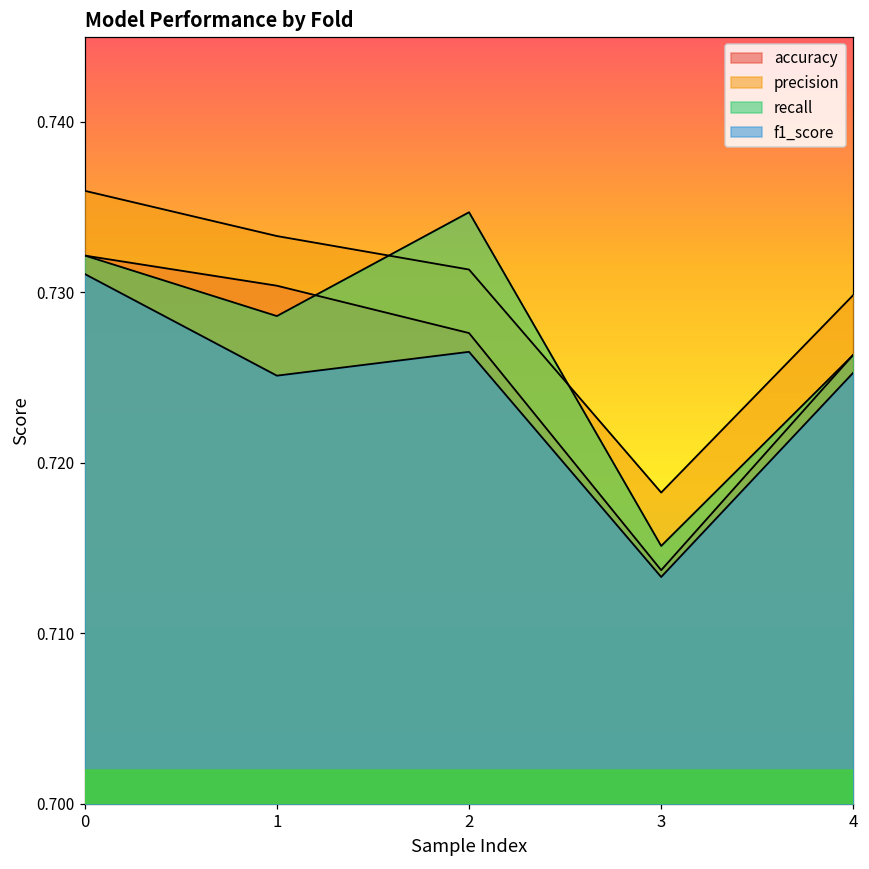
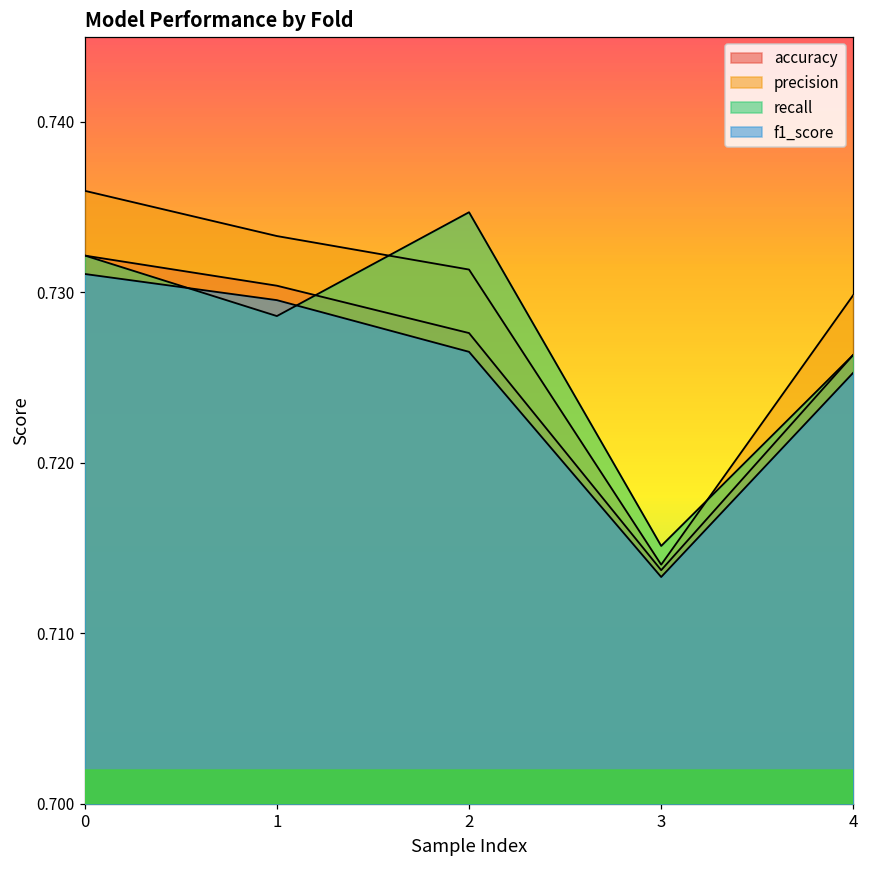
f1_score, 1: 0.7251 -> 0.7295
precision, 3: 0.7183 -> 0.7140
